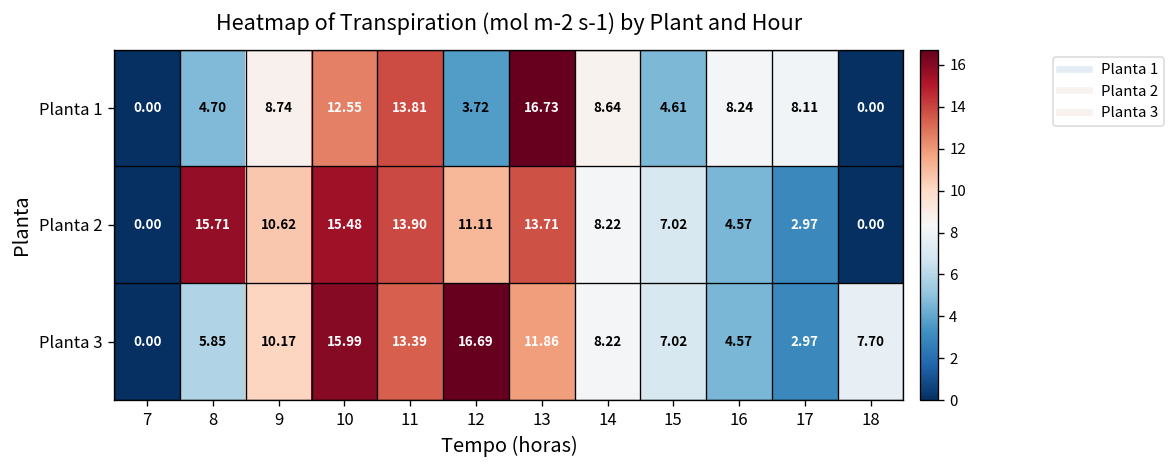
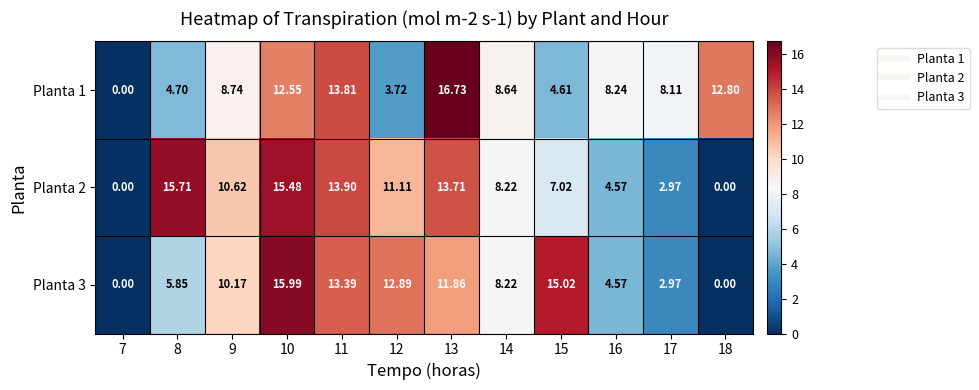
Planta 1, 18: 0.00 -> 12.80
Planta 3, 12: 16.69 -> 12.89
Planta 3, 15: 7.02 -> 15.02
Planta 3, 18: 7.70 -> 0.00
